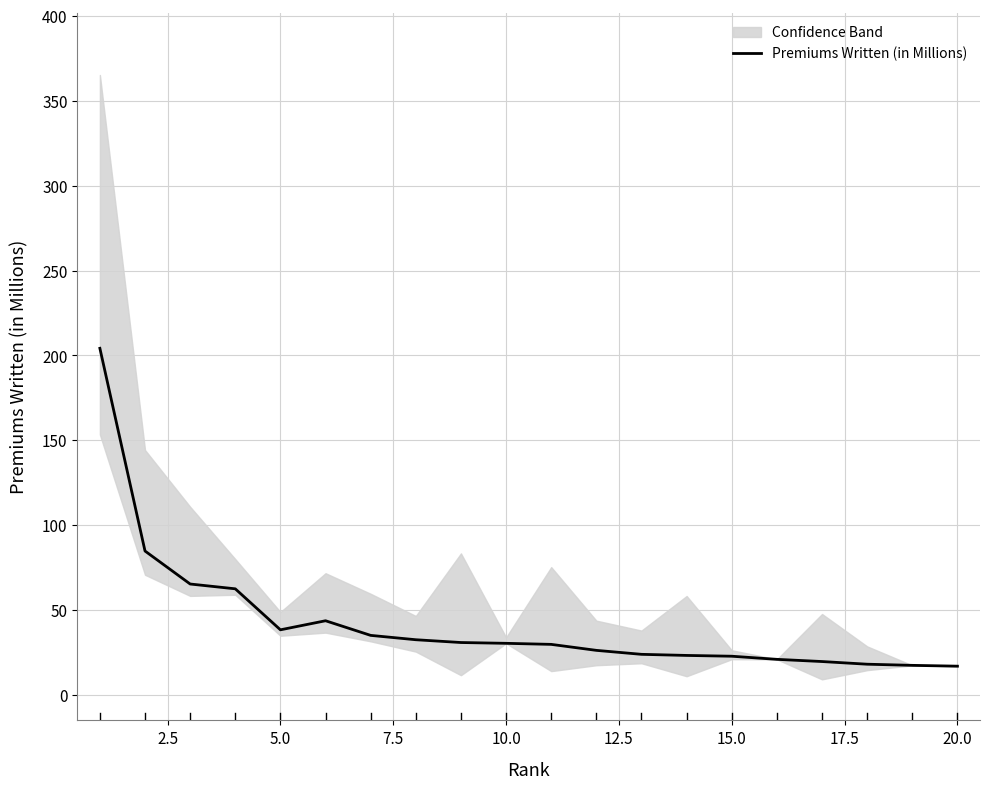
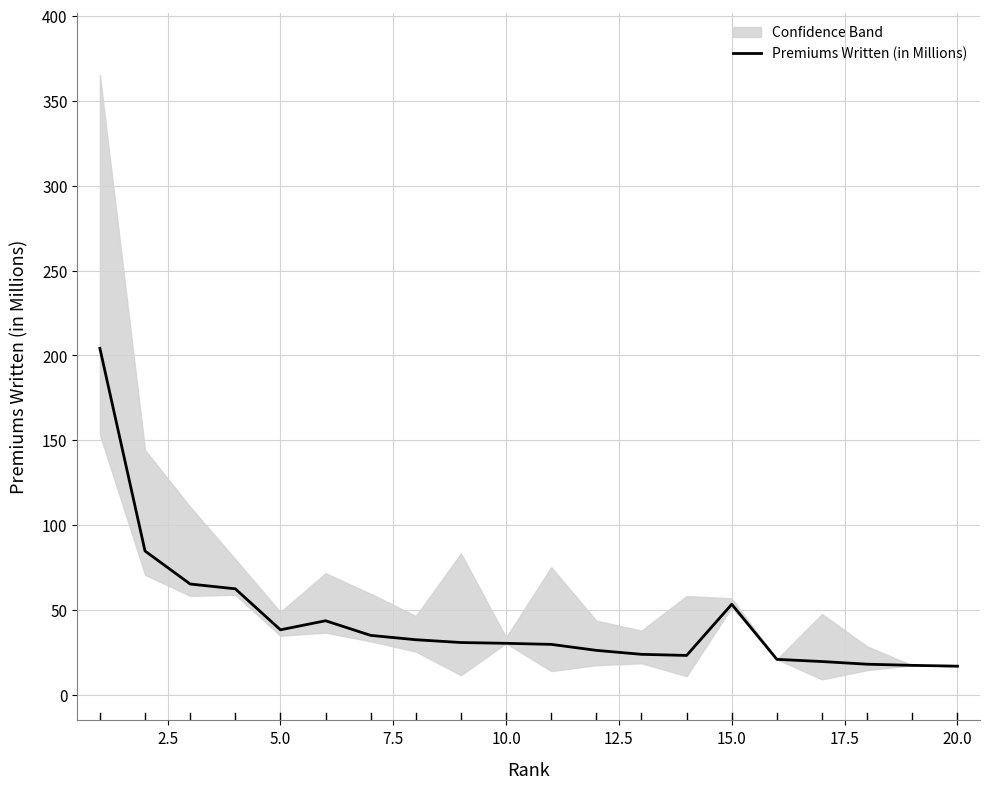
Premiums Written (in Millions), 15.0: 23 -> 53
